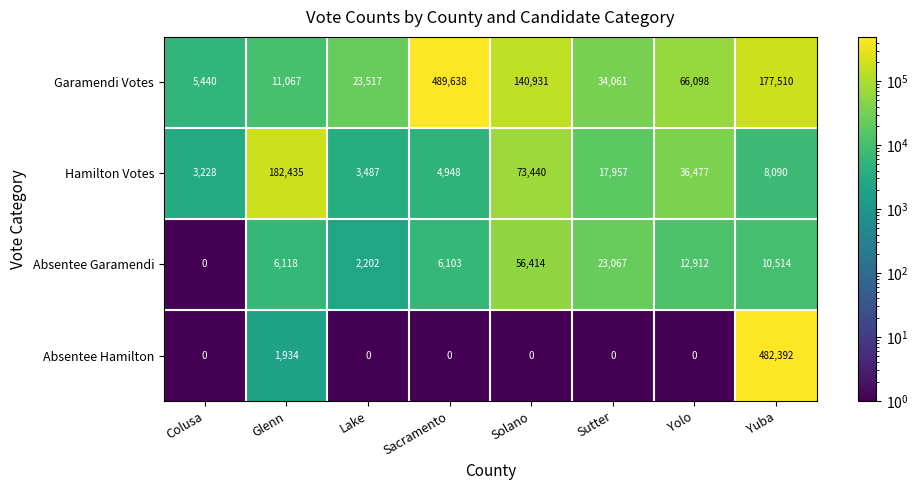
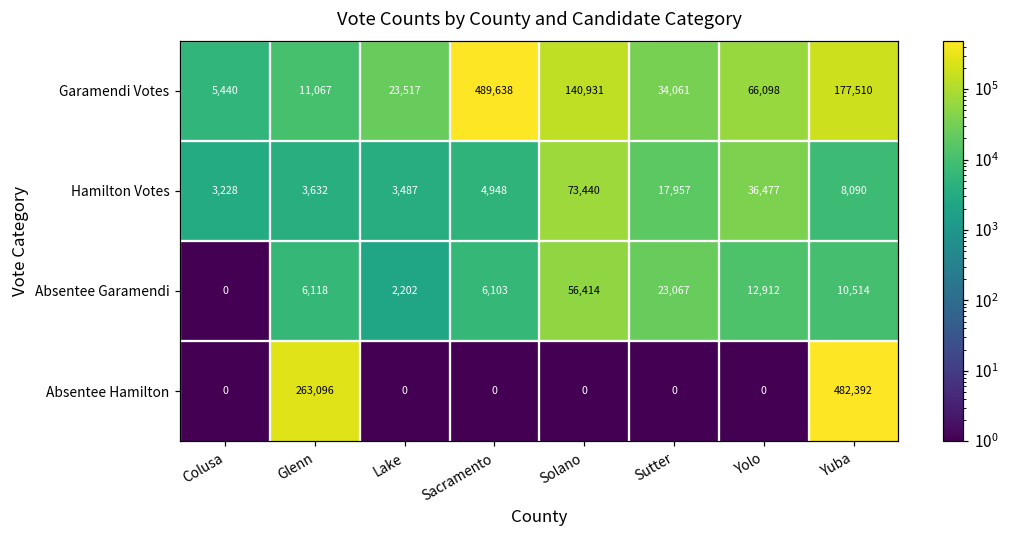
Hamilton Votes, Glenn: 182,435 -> 3,632
Absentee Hamilton, Glenn: 1,934 -> 263,096
